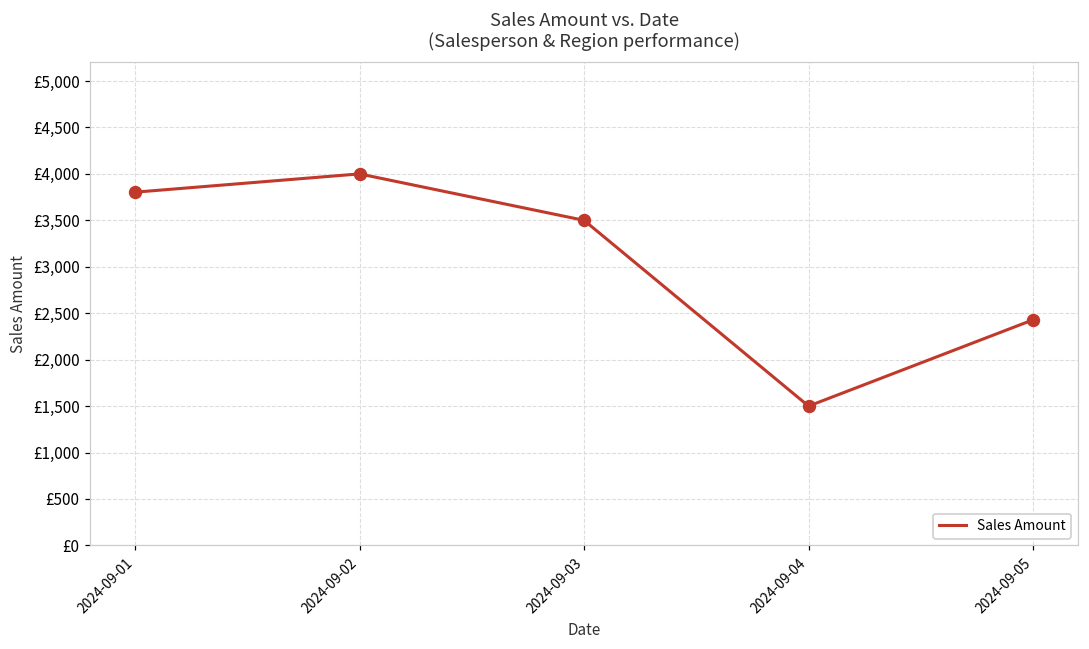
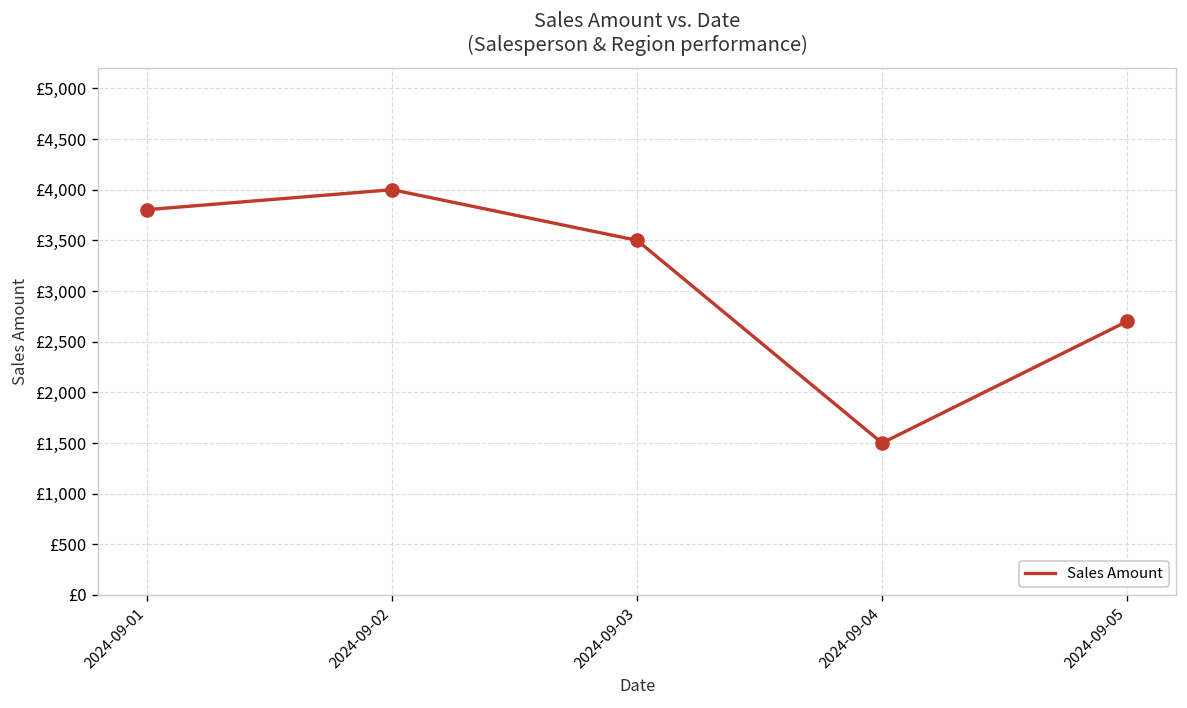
2024-09-05: £2,400 -> £2,700
